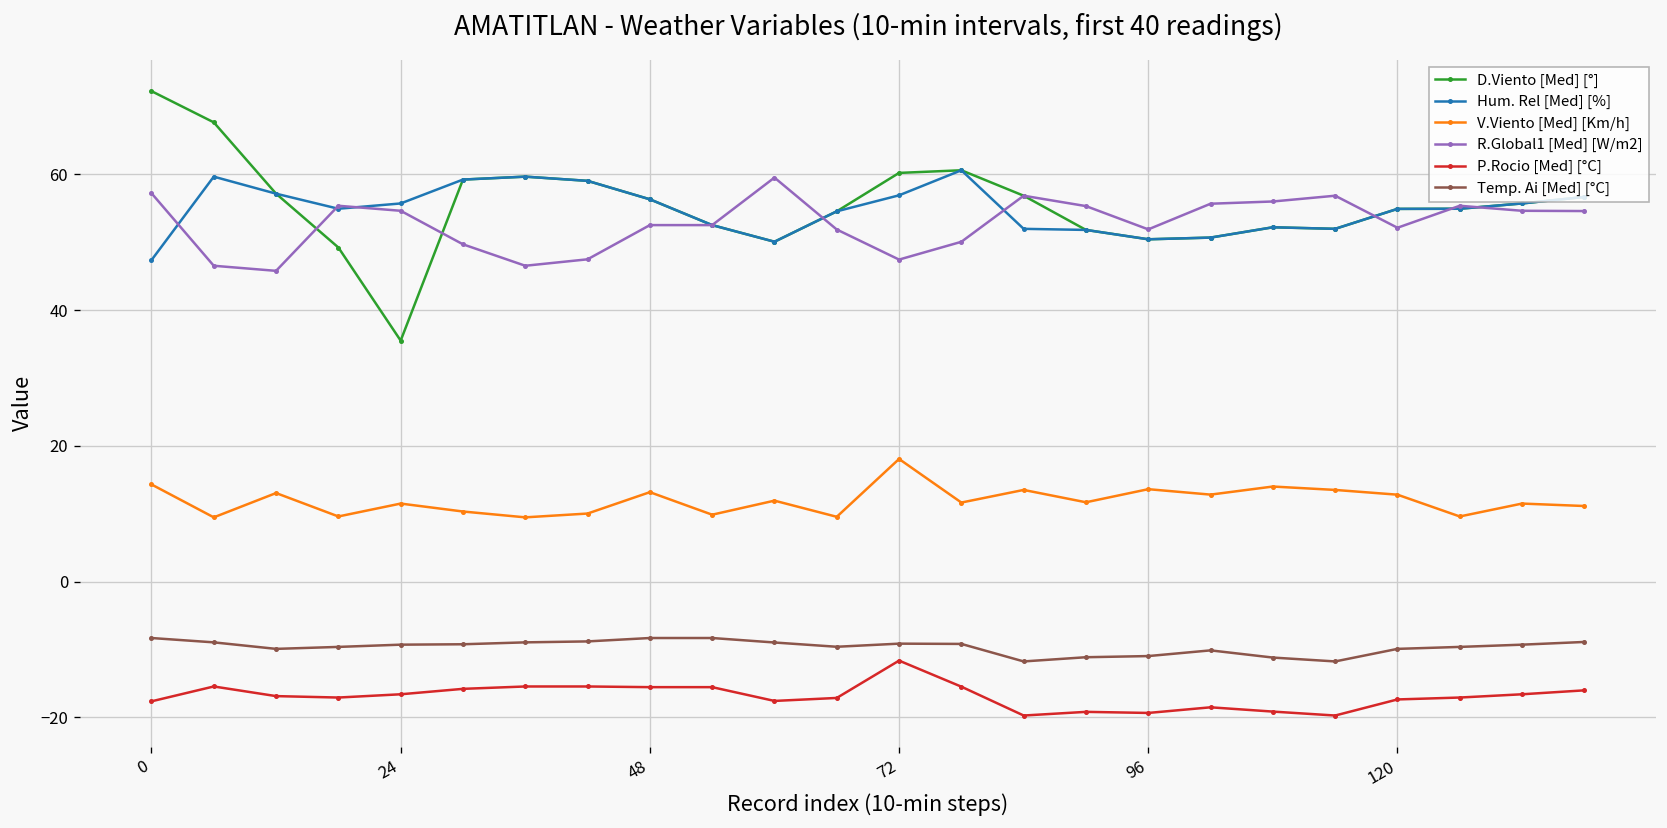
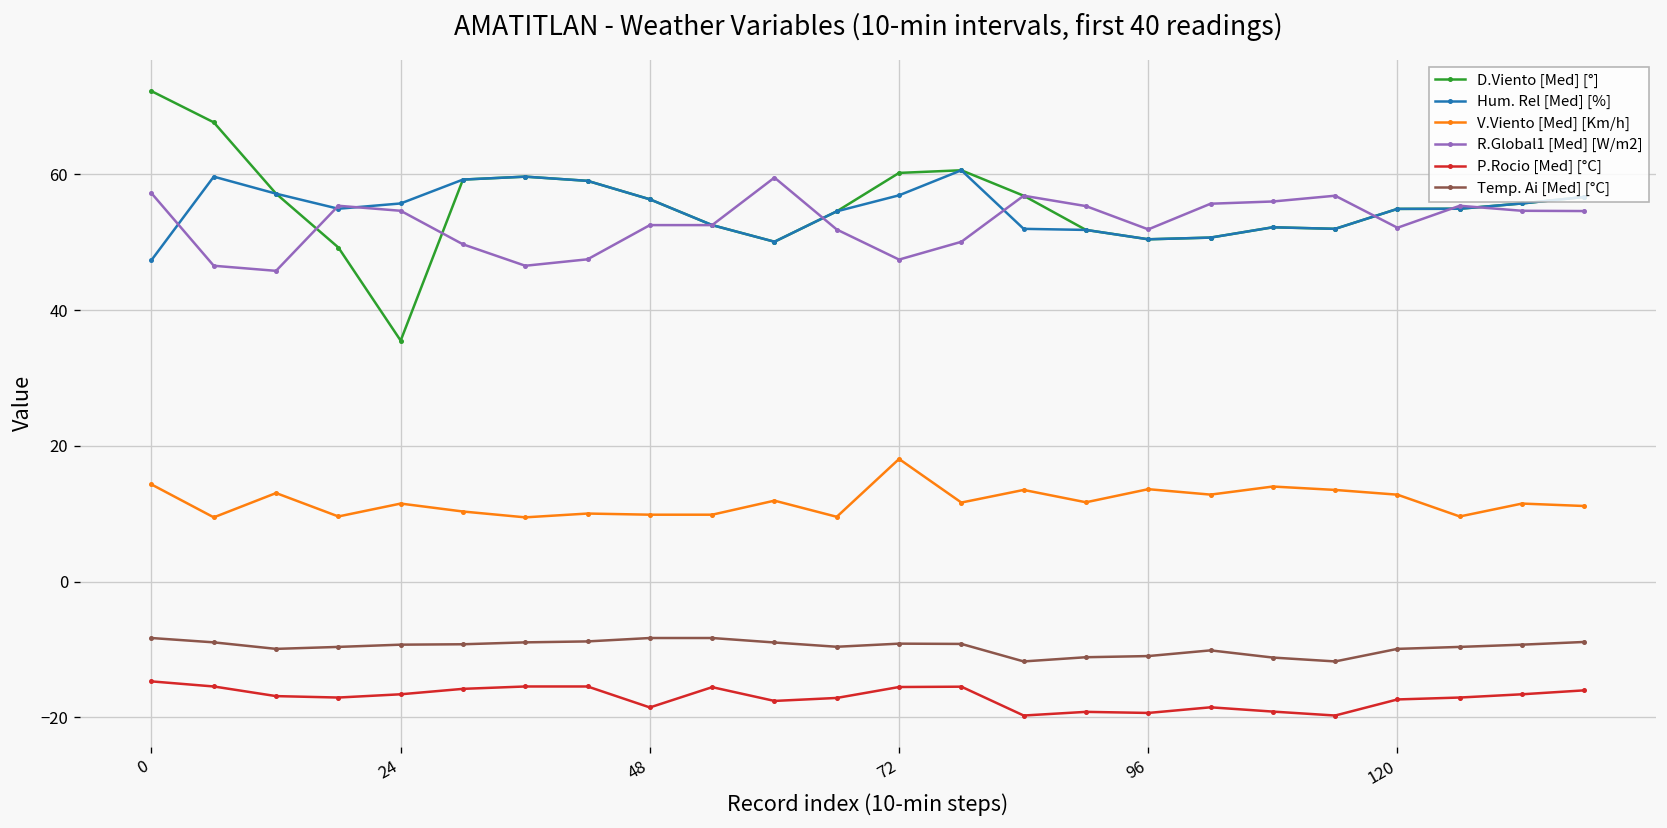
P.Rocio [Med] [°C], 0: -18 -> -15
V.Viento [Med] [Km/h], 48: 13 -> 10
P.Rocio [Med] [°C], 48: -16 -> -19
P.Rocio [Med] [°C], 72: -12 -> -16
